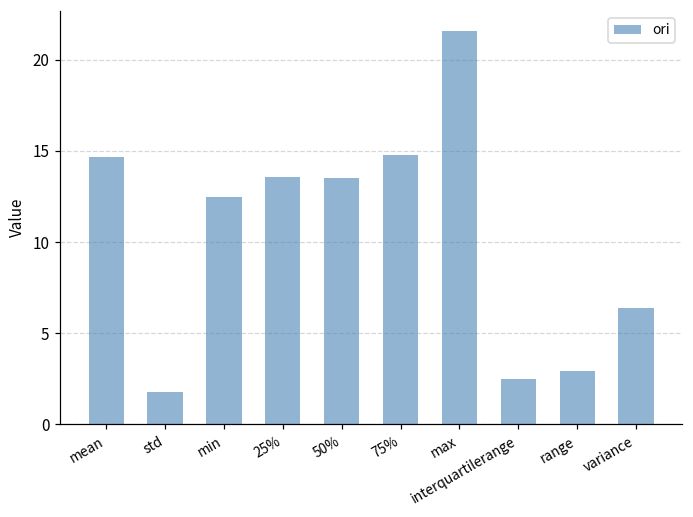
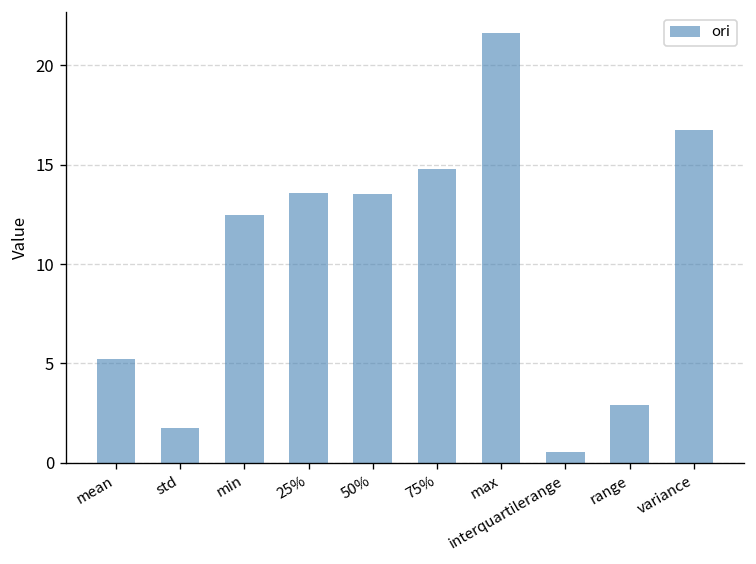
mean: 14.7 -> 5.2
interquartilerange: 2.5 -> 0.6
variance: 6.4 -> 16.8
